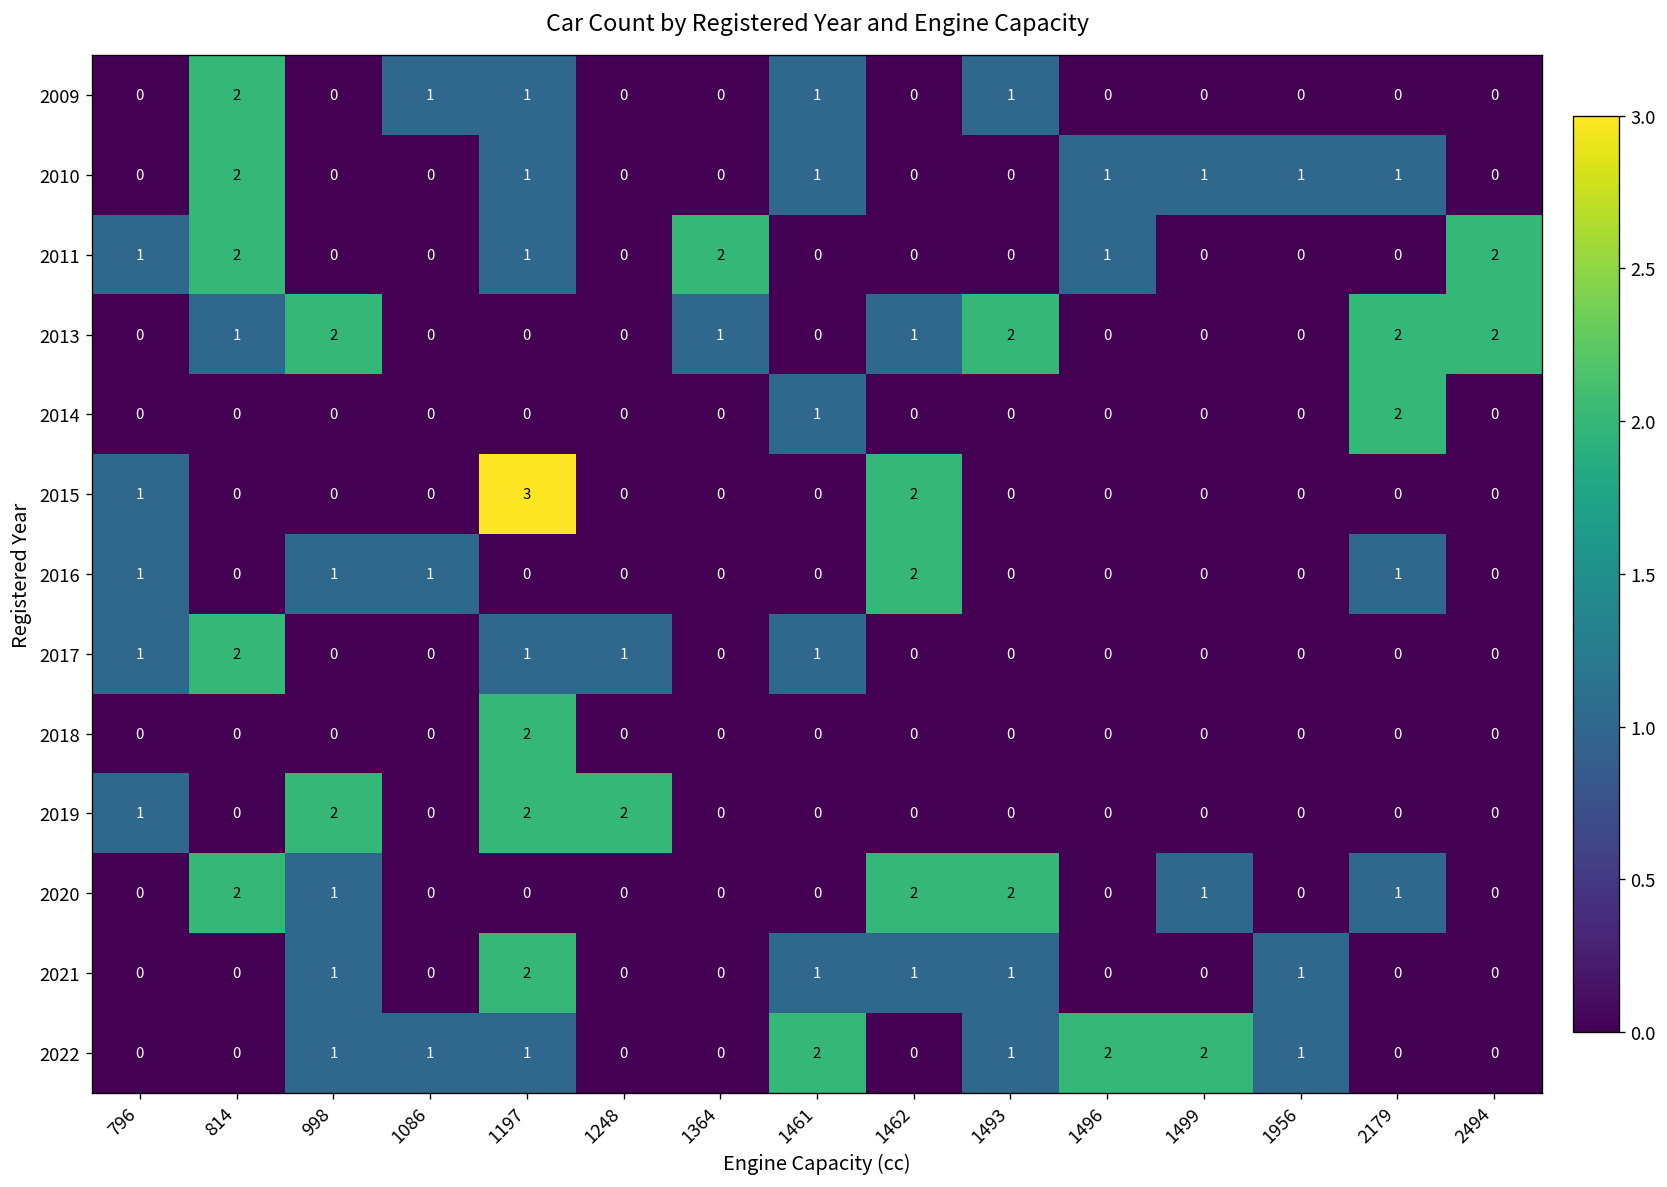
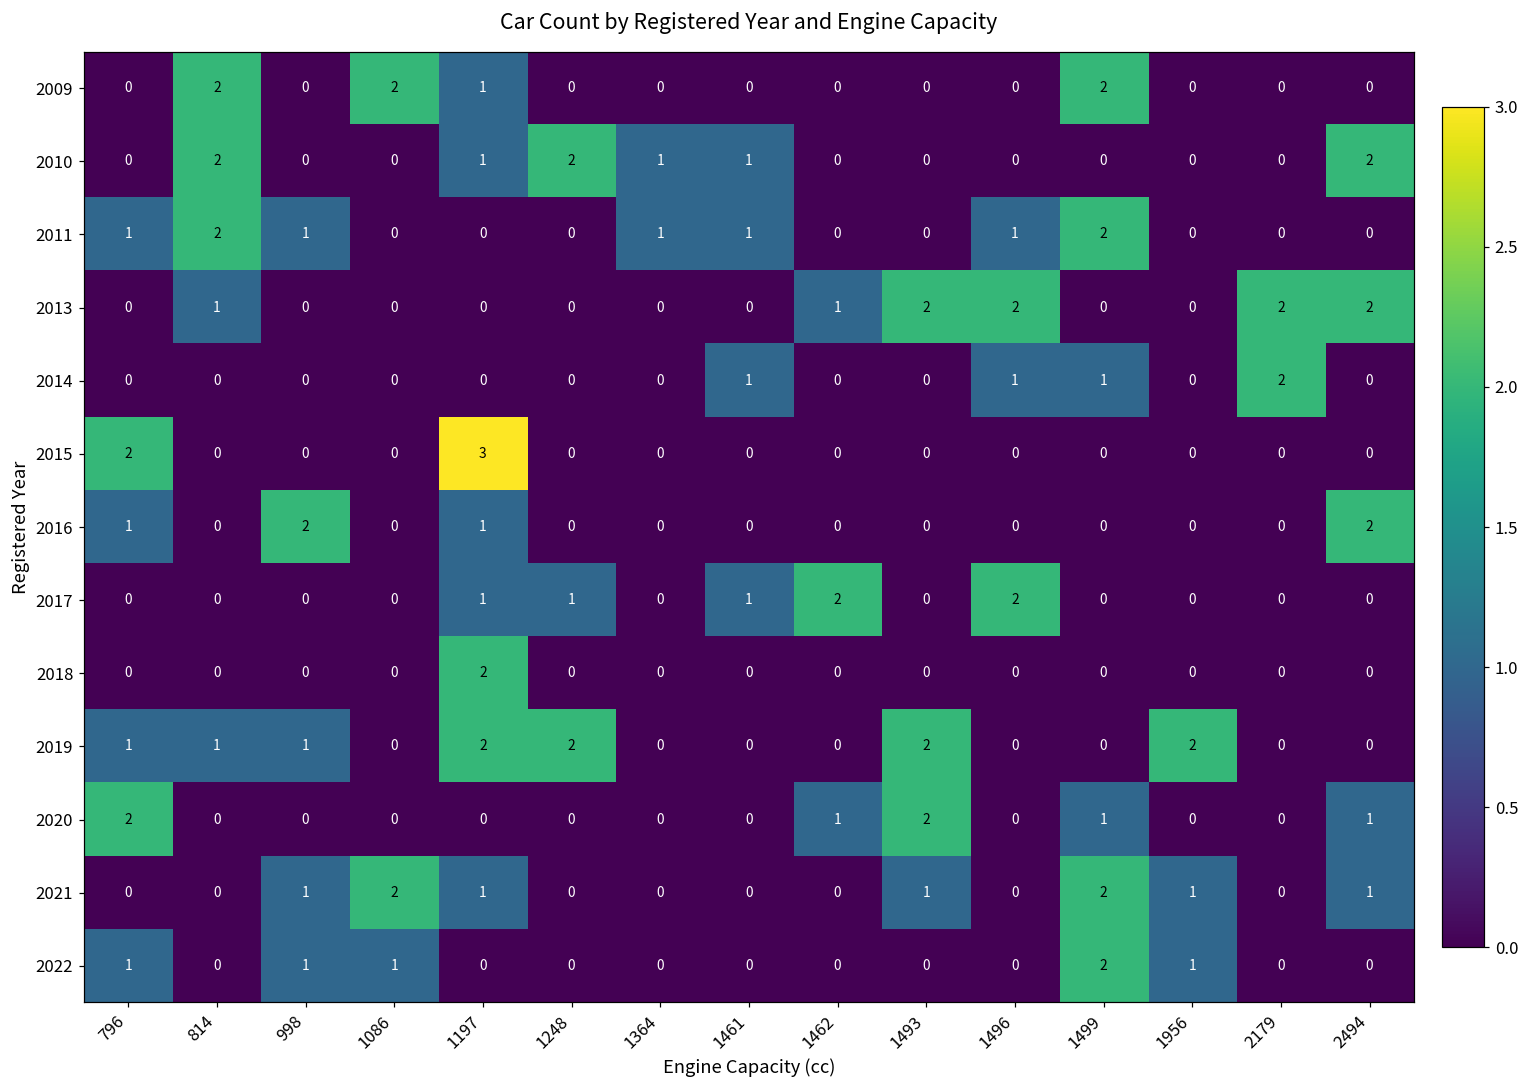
2009, 1086: 1 -> 2
2009, 1461: 1 -> 0
2009, 1493: 1 -> 0
2009, 1499: 0 -> 2
2010, 1248: 0 -> 2
2010, 1364: 0 -> 1
2010, 1496: 1 -> 0
2010, 1499: 1 -> 0
2010, 1956: 1 -> 0
2010, 2179: 1 -> 0
2010, 2494: 0 -> 2
2011, 998: 0 -> 1
2011, 1197: 1 -> 0
2011, 1364: 2 -> 1
2011, 1461: 0 -> 1
2011, 1499: 0 -> 2
2011, 2494: 2 -> 0
2013, 998: 2 -> 0
2013, 1364: 1 -> 0
2013, 1496: 0 -> 2
2014, 1496: 0 -> 1
2014, 1499: 0 -> 1
2015, 796: 1 -> 2
2015, 1462: 2 -> 0
2016, 998: 1 -> 2
2016, 1086: 1 -> 0
2016, 1197: 0 -> 1
2016, 1462: 2 -> 0
2016, 2179: 1 -> 0
2016, 2494: 0 -> 2
2017, 796: 1 -> 0
2017, 814: 2 -> 0
2017, 1462: 0 -> 2
2017, 1496: 0 -> 2
2019, 814: 0 -> 1
2019, 998: 2 -> 1
2019, 1493: 0 -> 2
2019, 1956: 0 -> 2
2020, 796: 0 -> 2
2020, 814: 2 -> 0
2020, 998: 1 -> 0
2020, 1462: 2 -> 1
2020, 2179: 1 -> 0
2020, 2494: 0 -> 1
2021, 1086: 0 -> 2
2021, 1197: 2 -> 1
2021, 1461: 1 -> 0
2021, 1462: 1 -> 0
2021, 1499: 0 -> 2
2021, 2494: 0 -> 1
2022, 796: 0 -> 1
2022, 1197: 1 -> 0
2022, 1461: 2 -> 0
2022, 1493: 1 -> 0
2022, 1496: 2 -> 0
